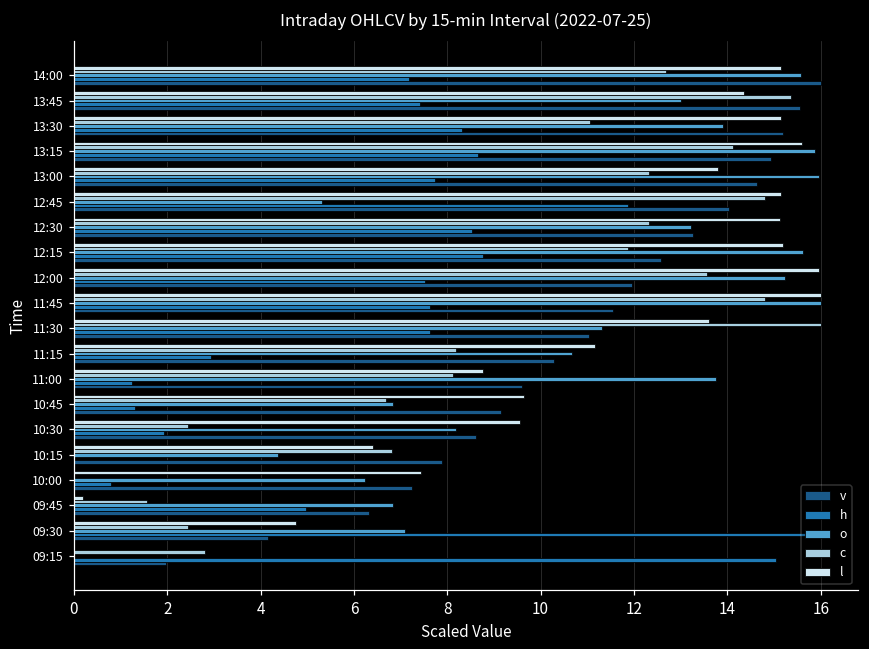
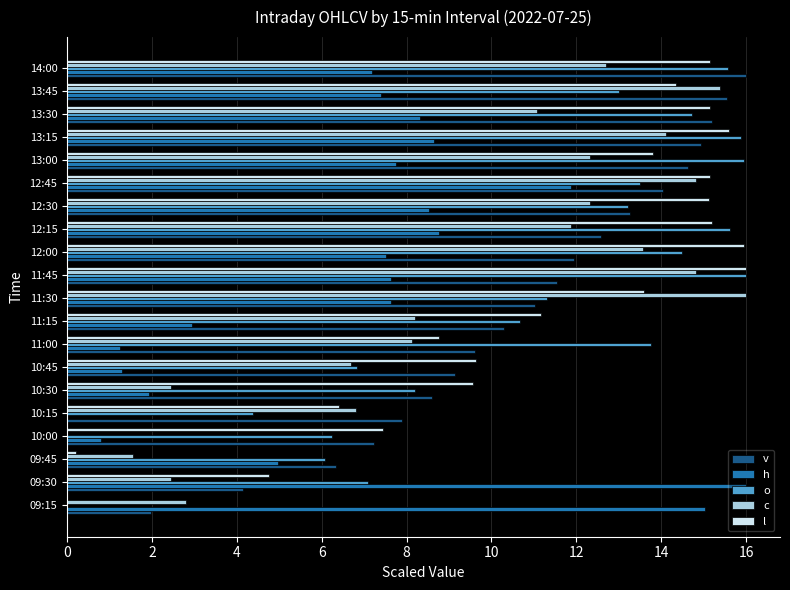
o, 13:30: 13.9 -> 14.7
o, 12:45: 5.3 -> 13.5
o, 12:00: 15.2 -> 14.5
o, 09:45: 6.8 -> 6.1
